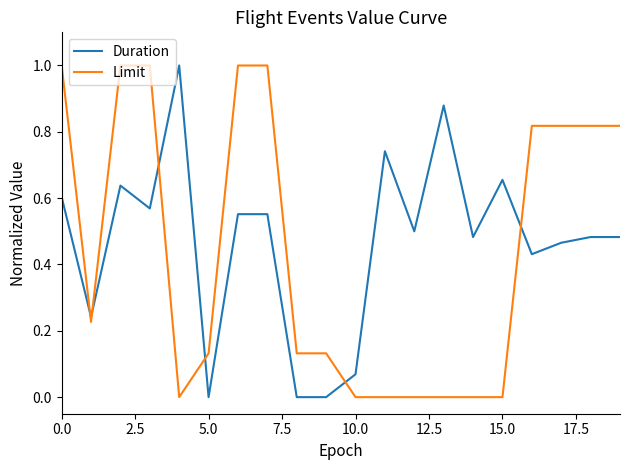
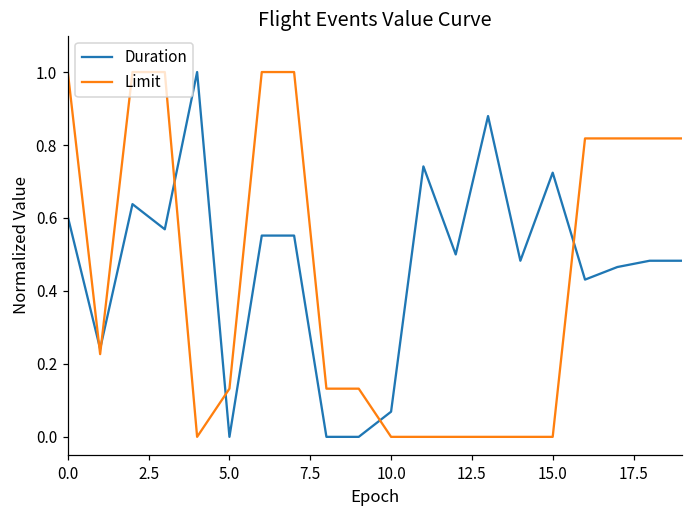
Duration, 15.0: 0.66 -> 0.72
